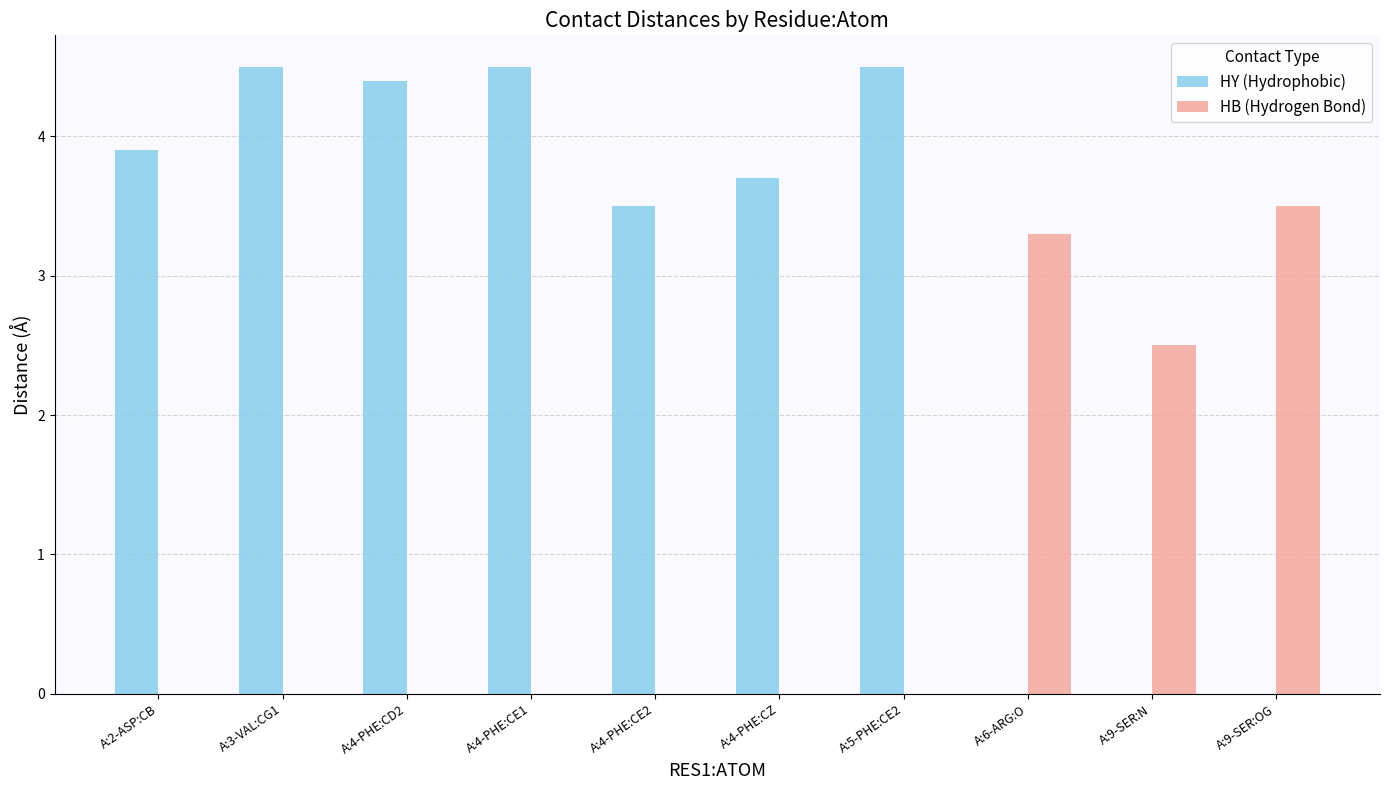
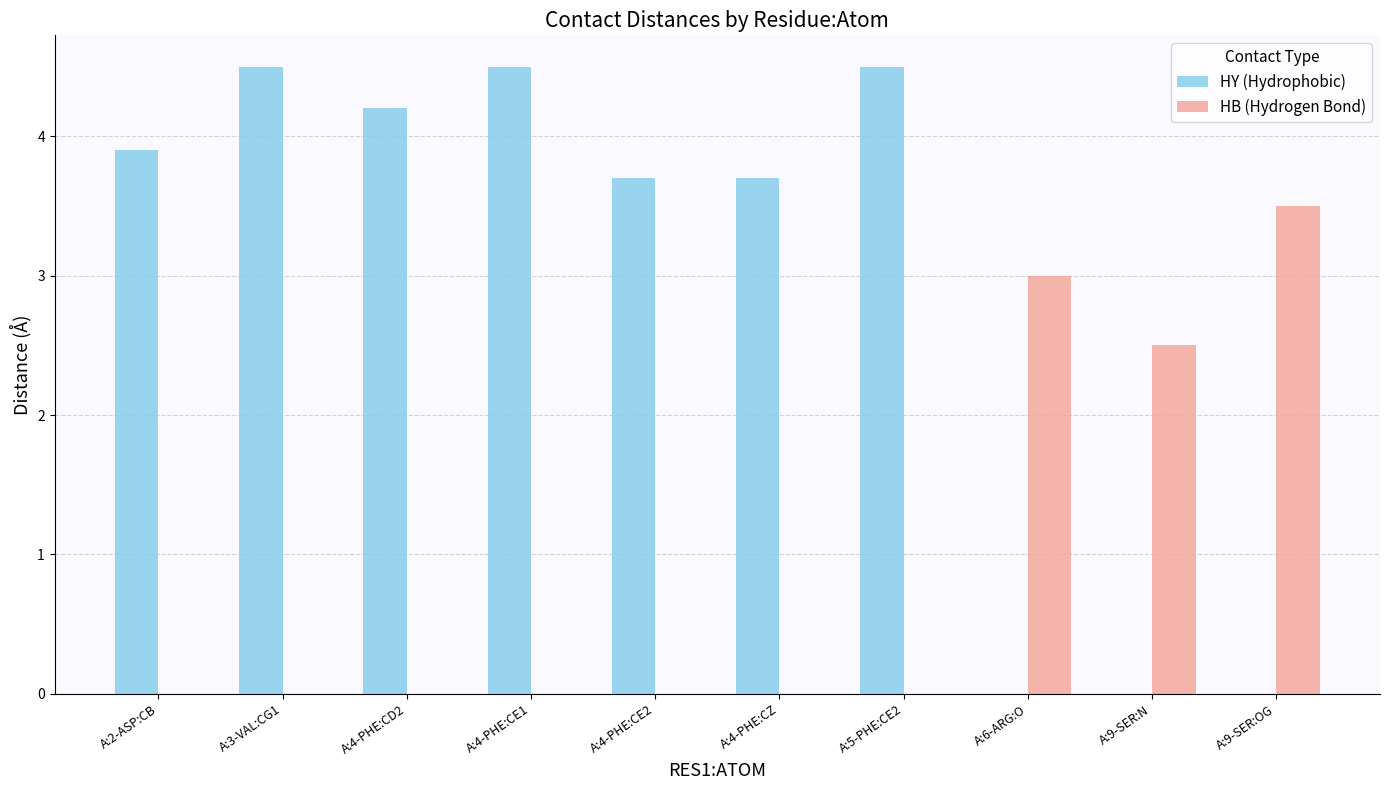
HY (Hydrophobic), A:4-PHE:CD2: 4.4 -> 4.2
HY (Hydrophobic), A:4-PHE:CE2: 3.5 -> 3.7
HB (Hydrogen Bond), A:6-ARG:O: 3.3 -> 3.0
